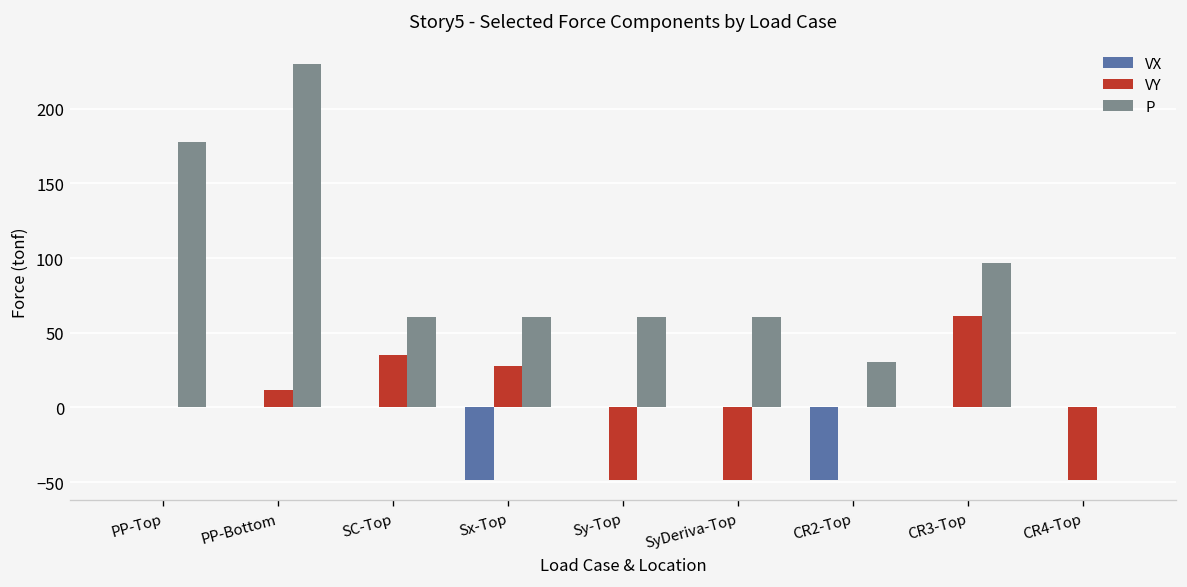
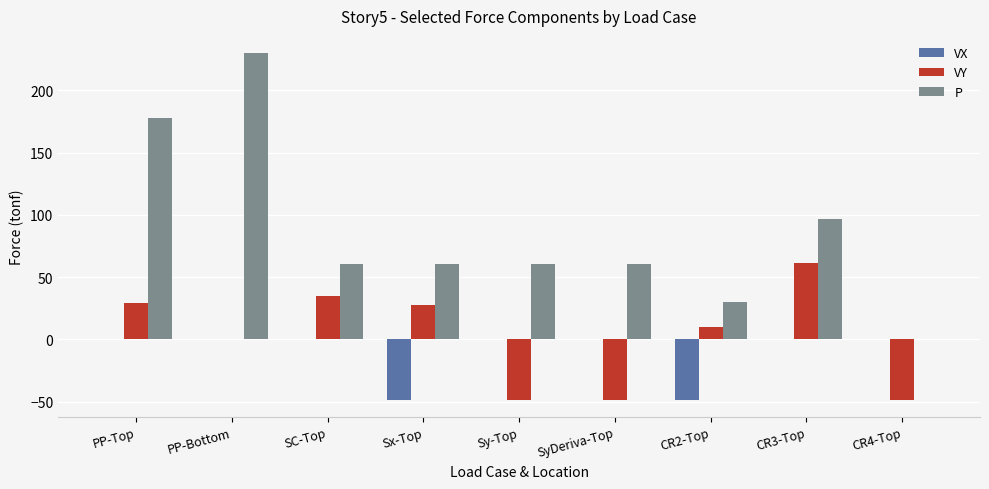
VY, PP-Top: 0 -> 29
VY, PP-Bottom: 12 -> 0
VY, CR2-Top: 0 -> 10
